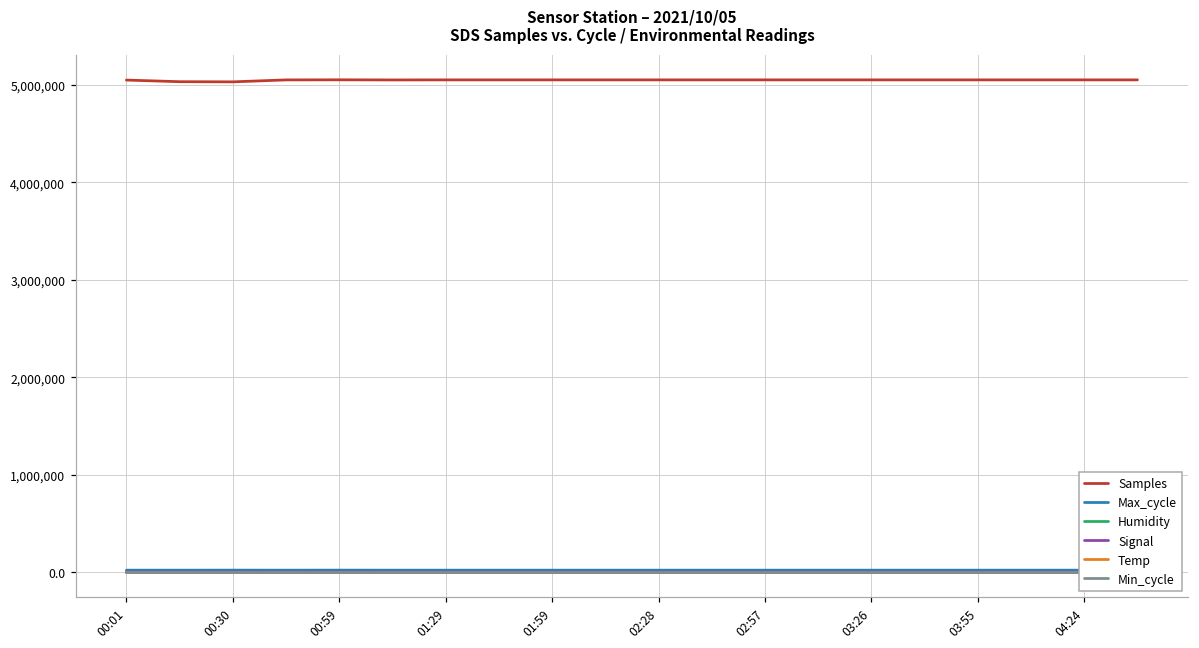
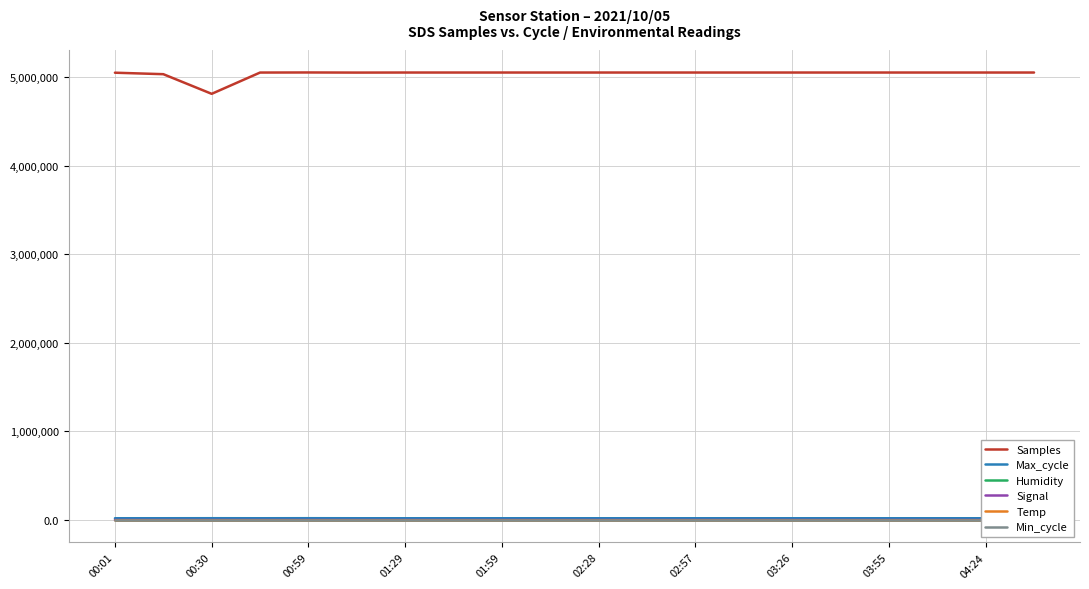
Samples, 00:30: 5,000,000 -> 4,800,000
